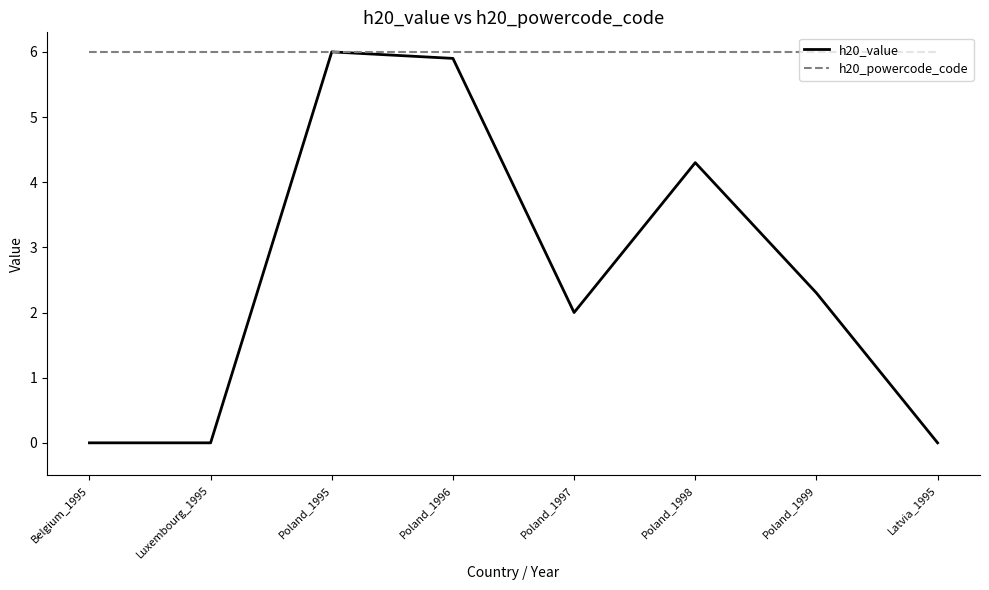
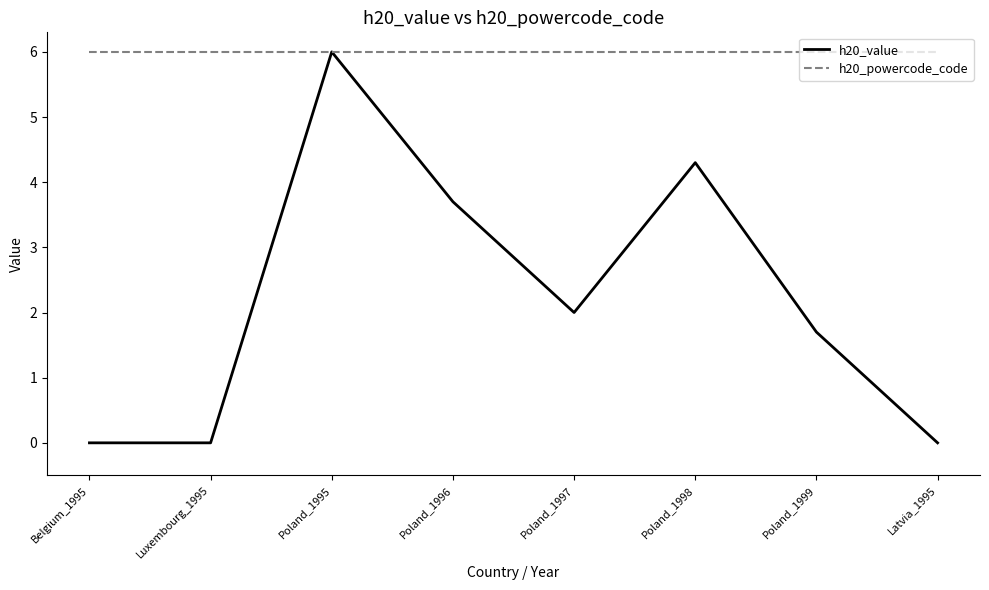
h20_value, Poland_1996: 5.9 -> 3.7
h20_value, Poland_1999: 2.3 -> 1.7
